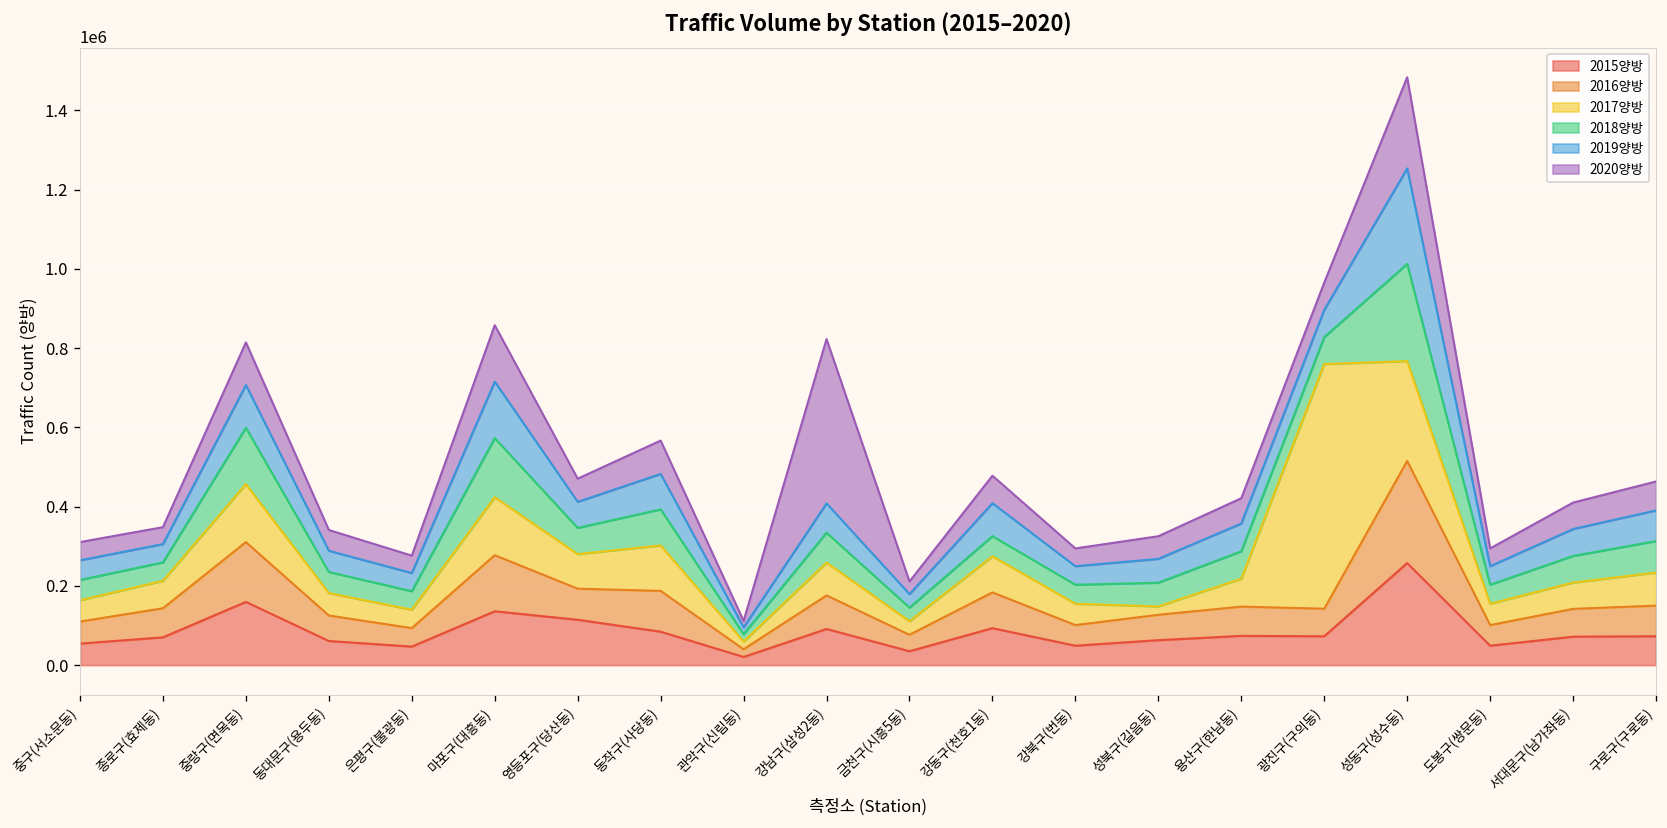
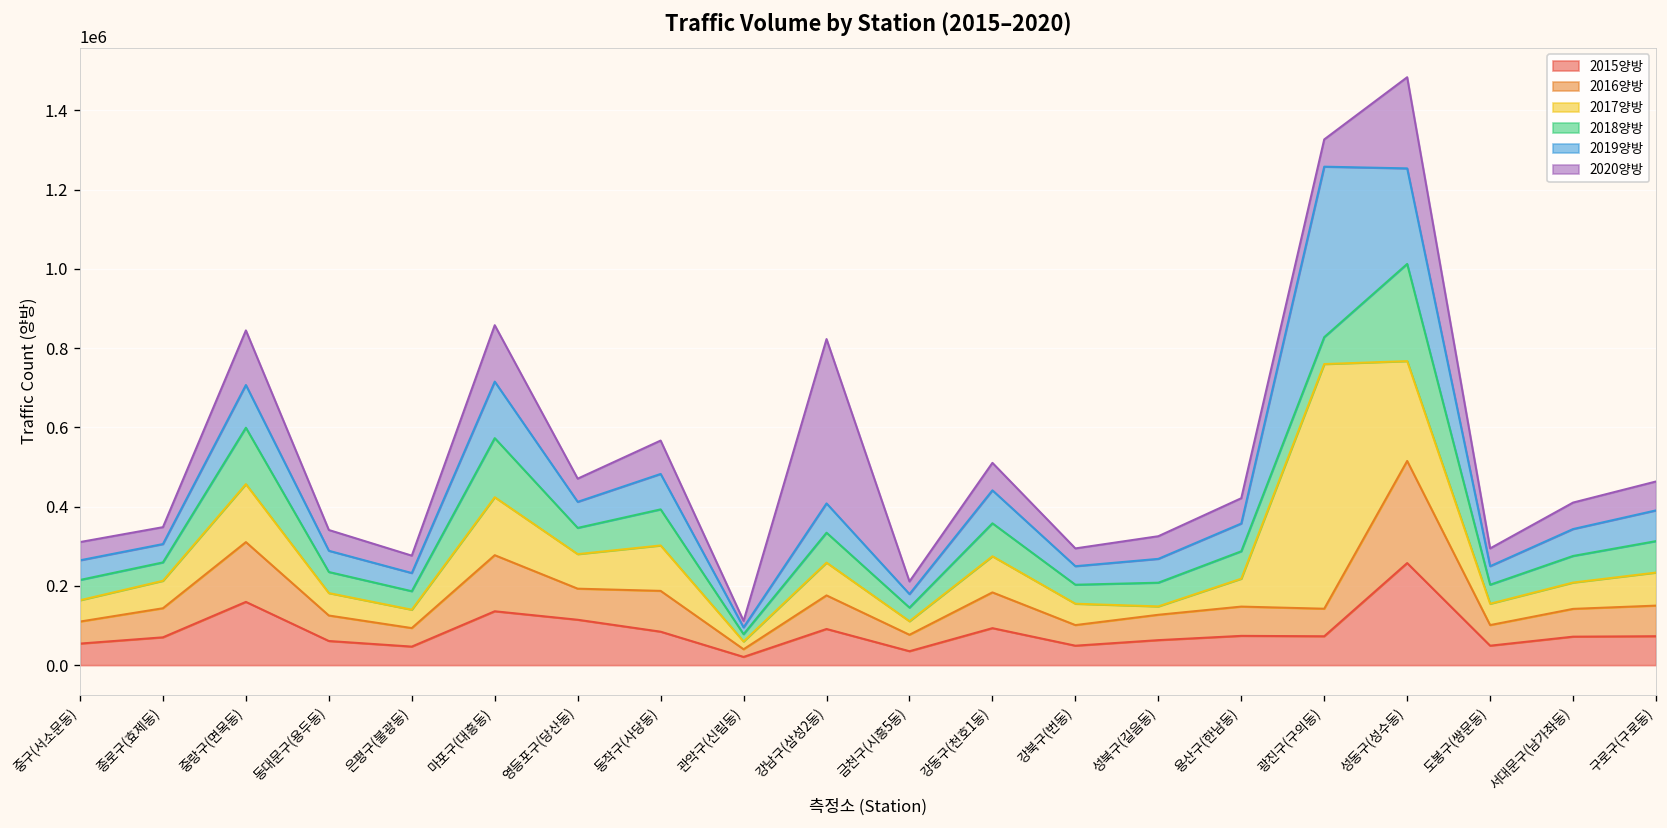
2020양방, 중랑구(면목동): 110000 -> 140000
2018양방, 강동구(천호1동): 50000 -> 80000
2019양방, 광진구(구의동): 70000 -> 430000
